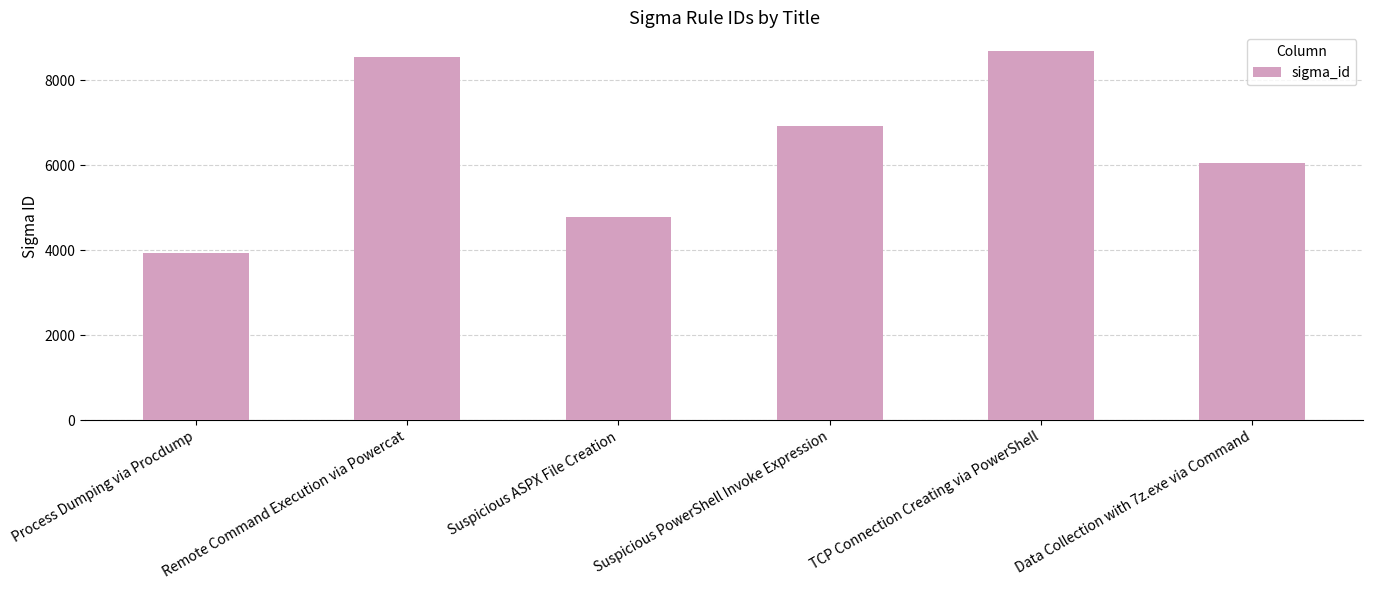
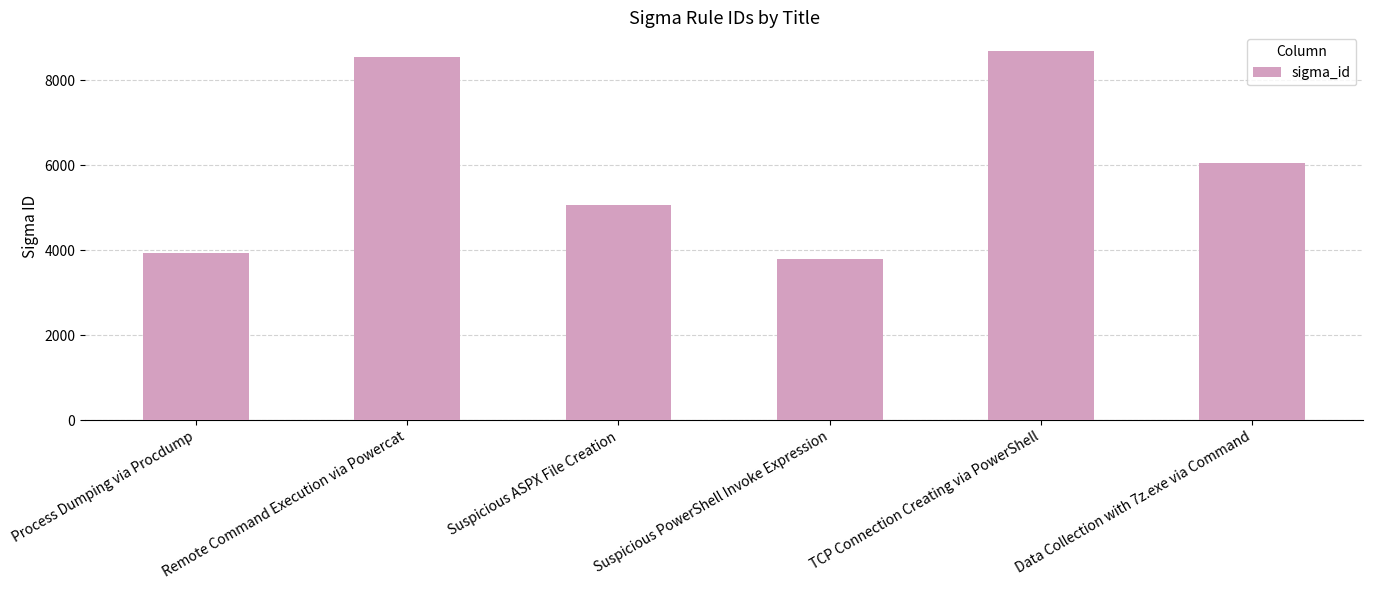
Suspicious ASPX File Creation: 4800 -> 5100
Suspicious PowerShell Invoke Expression: 6900 -> 3800
